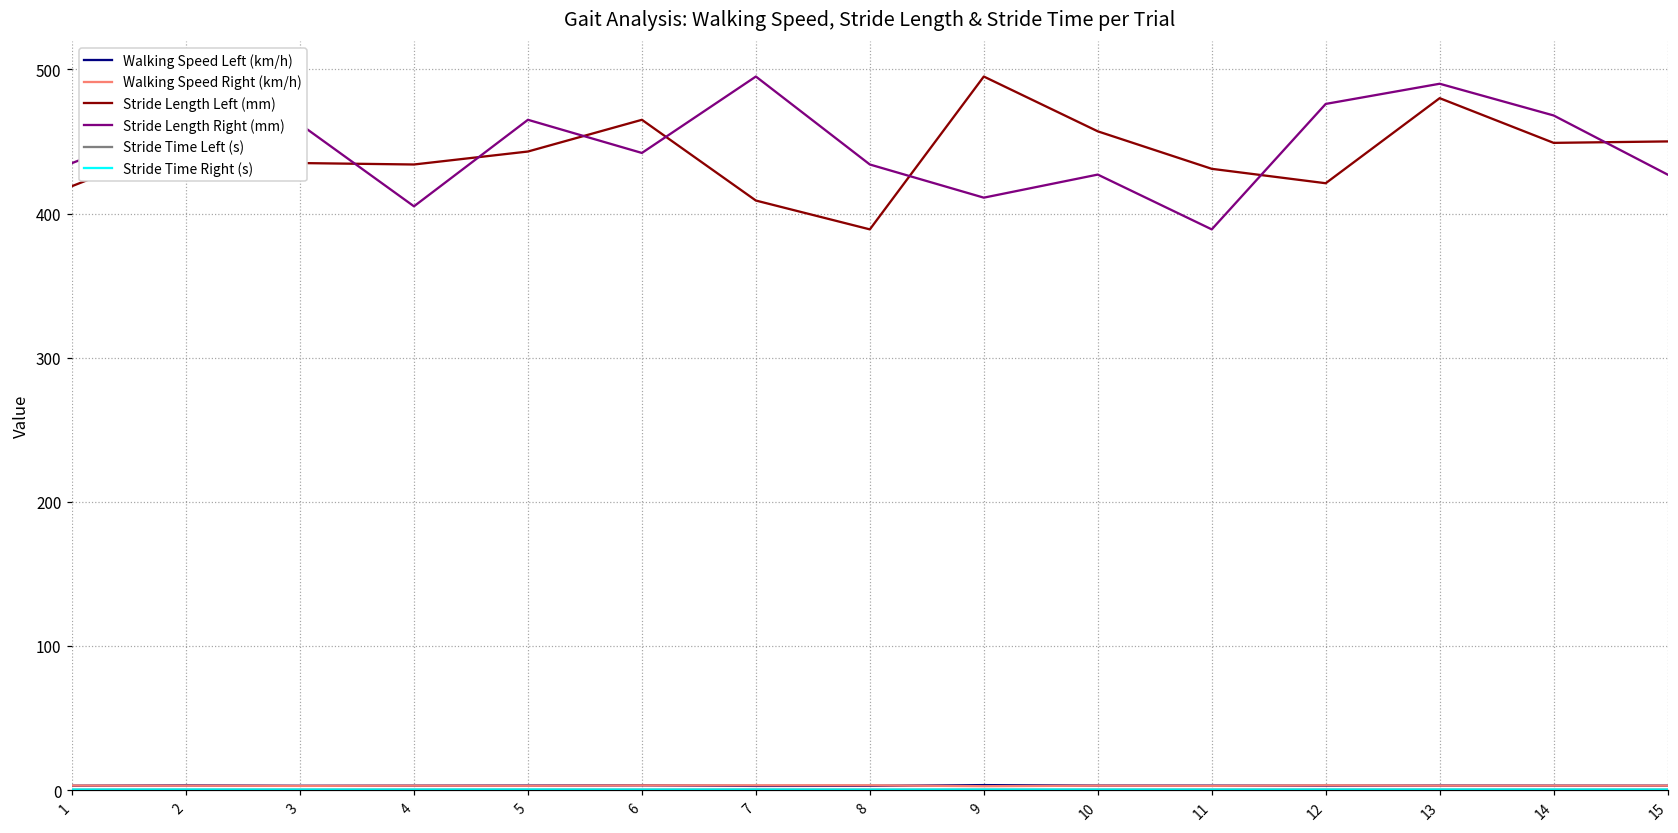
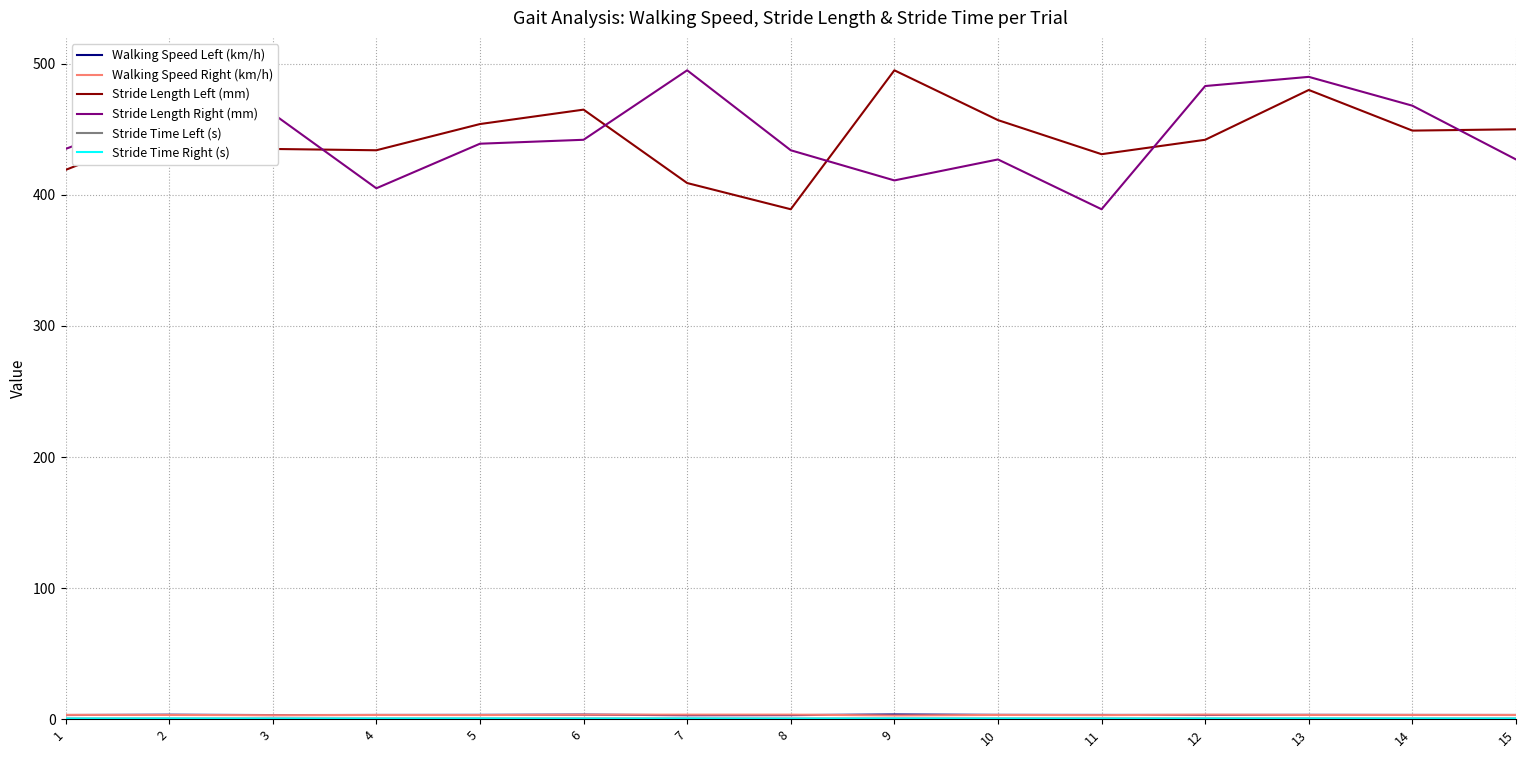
Stride Length Left (mm), 5: 443 -> 454
Stride Length Right (mm), 5: 465 -> 439
Stride Length Left (mm), 12: 421 -> 442
Stride Length Right (mm), 12: 476 -> 483
